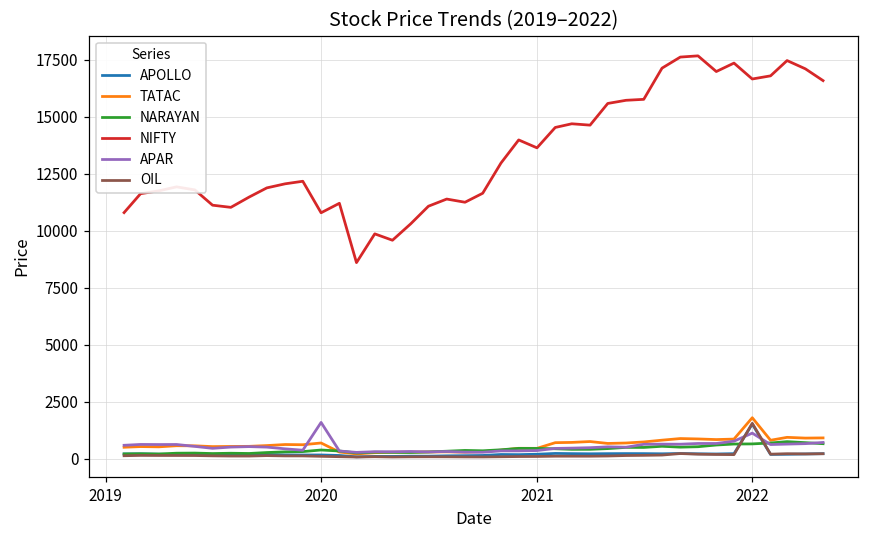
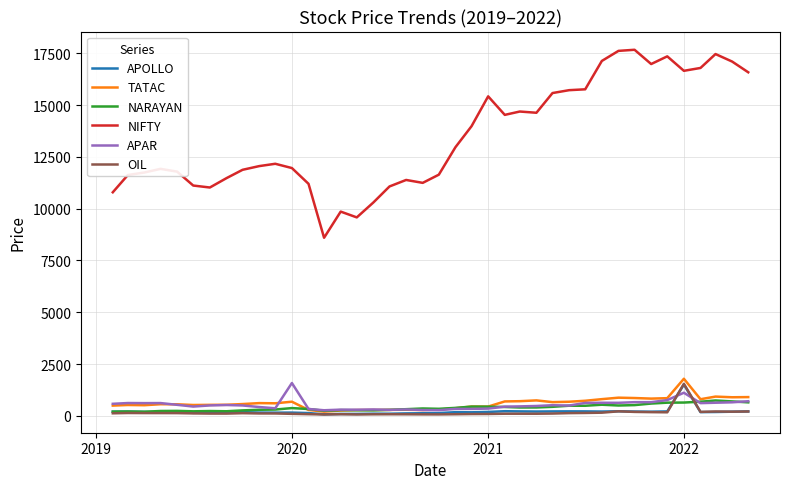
NIFTY, 2020: 10800 -> 12000
NIFTY, 2021: 13600 -> 15400
